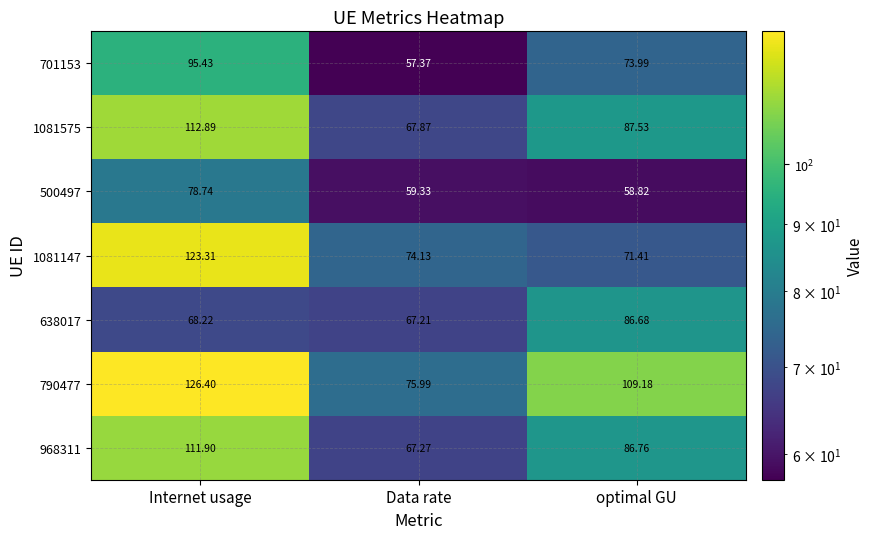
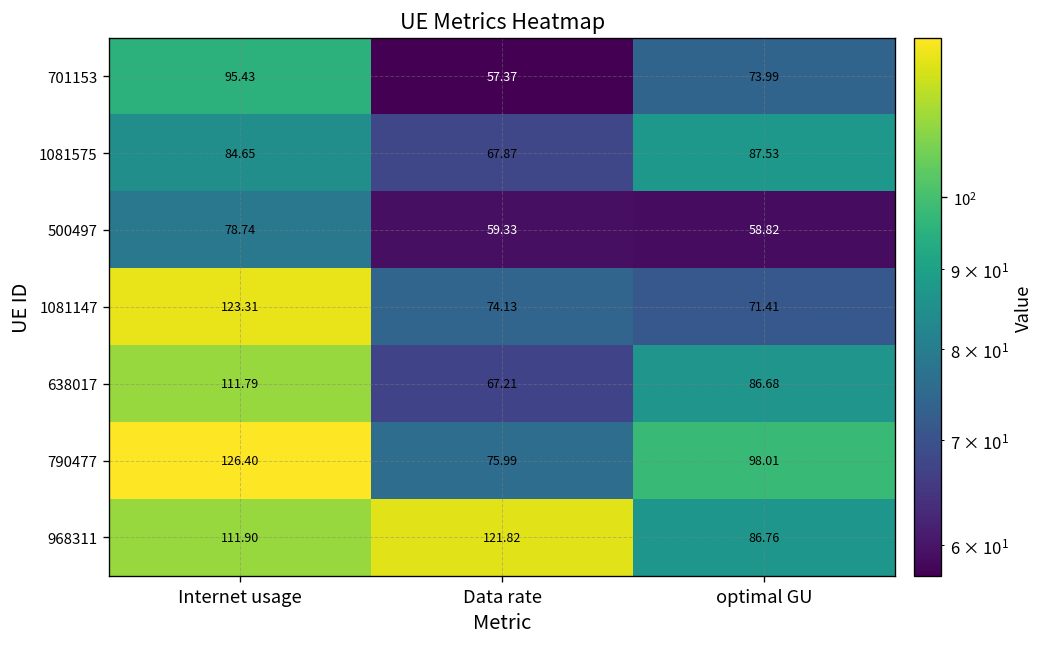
1081575, Internet usage: 112.89 -> 84.65
638017, Internet usage: 68.22 -> 111.79
790477, optimal GU: 109.18 -> 98.01
968311, Data rate: 67.27 -> 121.82
